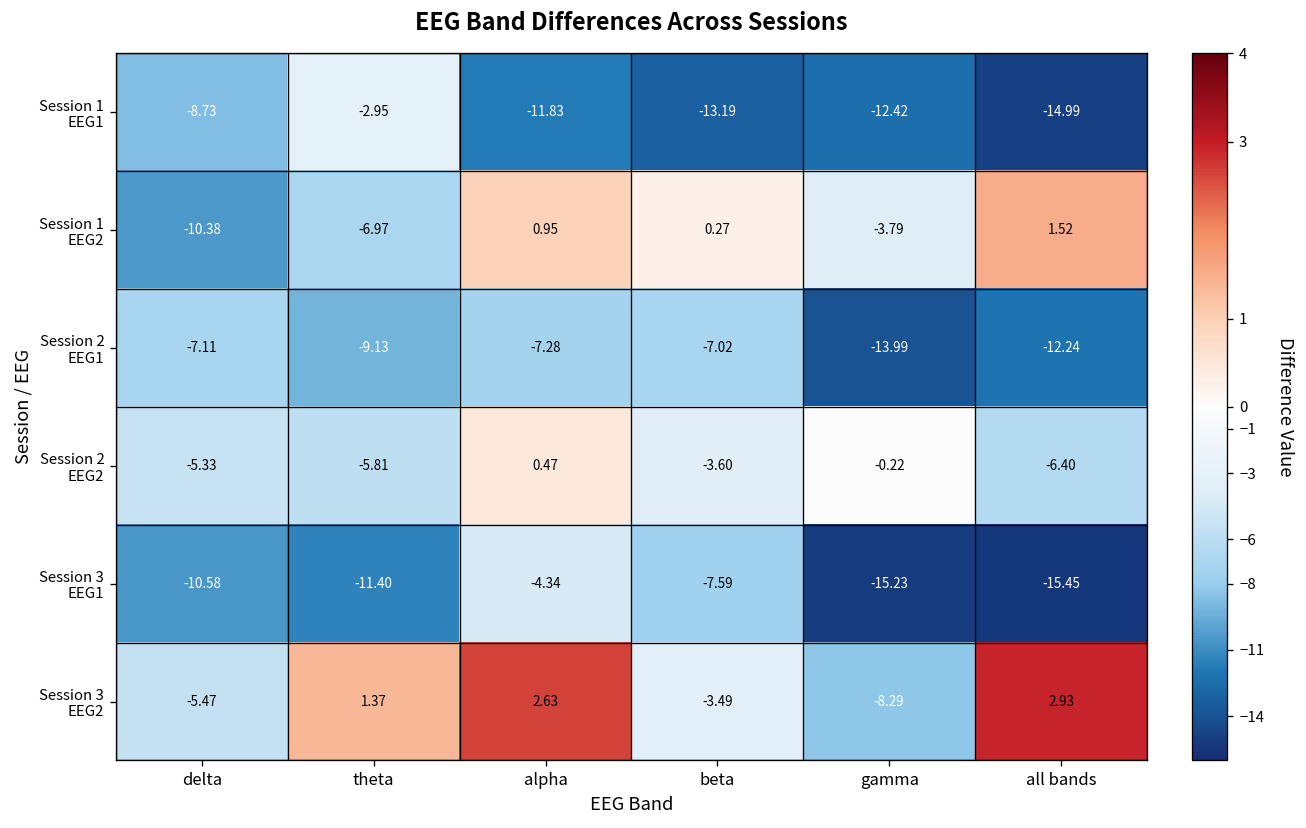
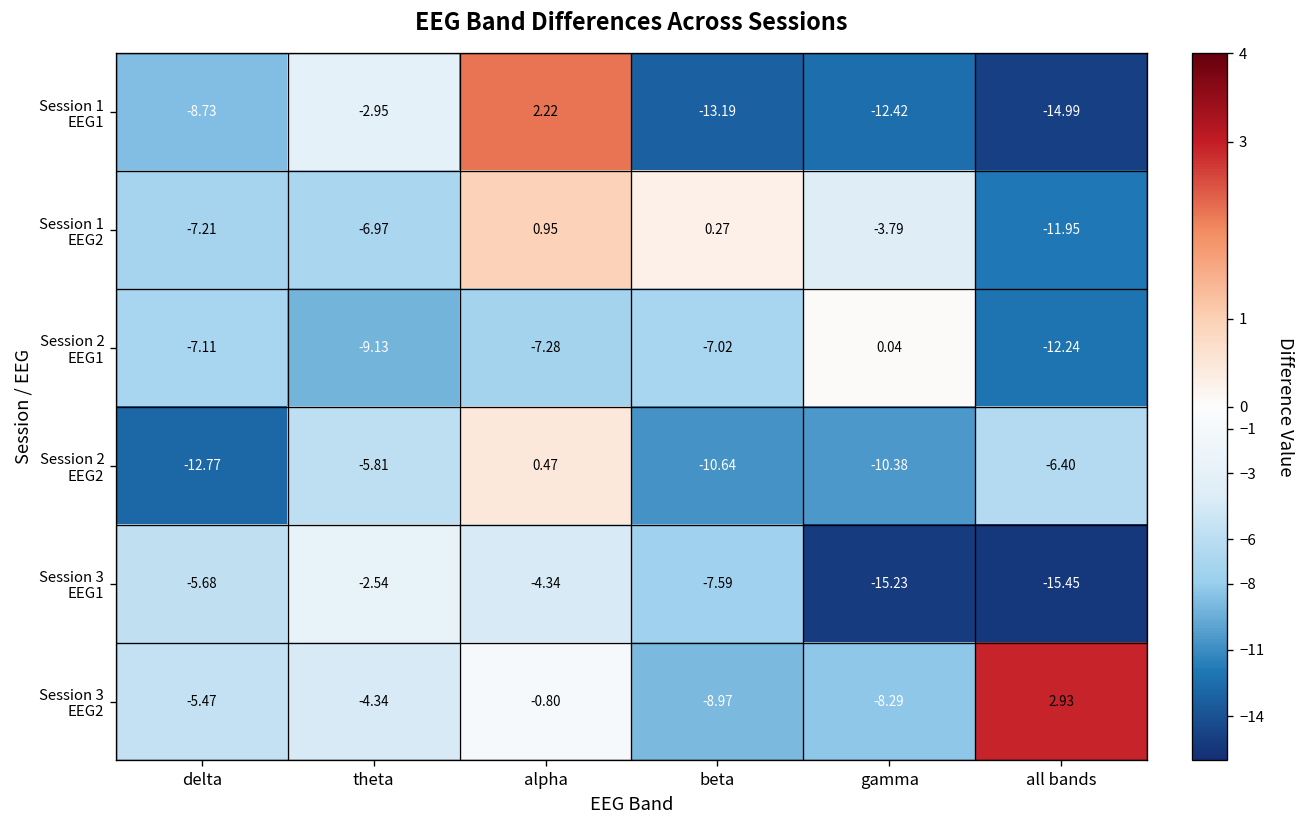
Session 1 EEG1, alpha: -11.83 -> 2.22
Session 1 EEG2, delta: -10.38 -> -7.21
Session 1 EEG2, all bands: 1.52 -> -11.95
Session 2 EEG1, gamma: -13.99 -> 0.04
Session 2 EEG2, delta: -5.33 -> -12.77
Session 2 EEG2, beta: -3.60 -> -10.64
Session 2 EEG2, gamma: -0.22 -> -10.38
Session 3 EEG1, delta: -10.58 -> -5.68
Session 3 EEG1, theta: -11.40 -> -2.54
Session 3 EEG2, theta: 1.37 -> -4.34
Session 3 EEG2, alpha: 2.63 -> -0.80
Session 3 EEG2, beta: -3.49 -> -8.97
